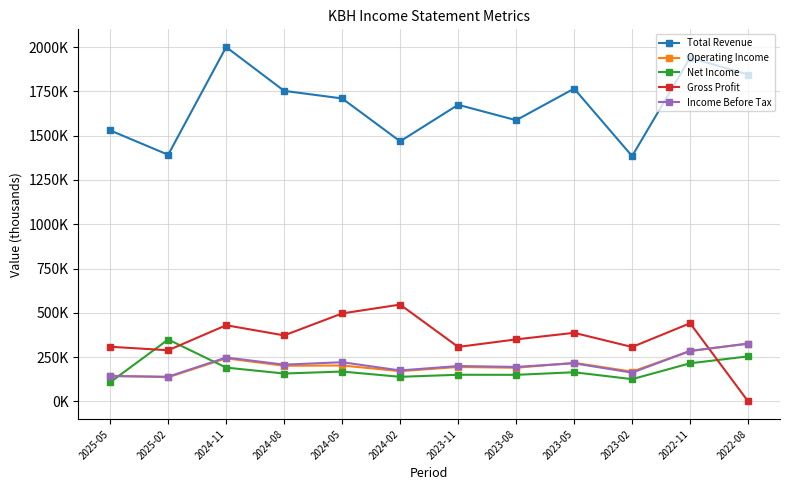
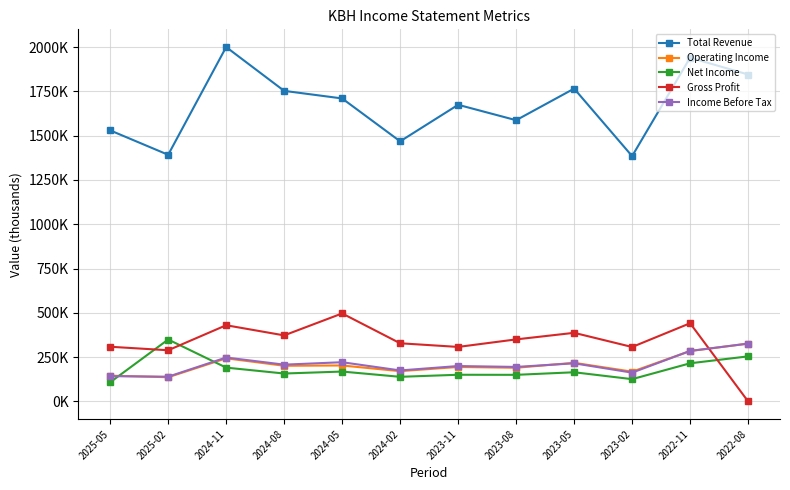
Gross Profit, 2024-02: 550000 -> 330000
